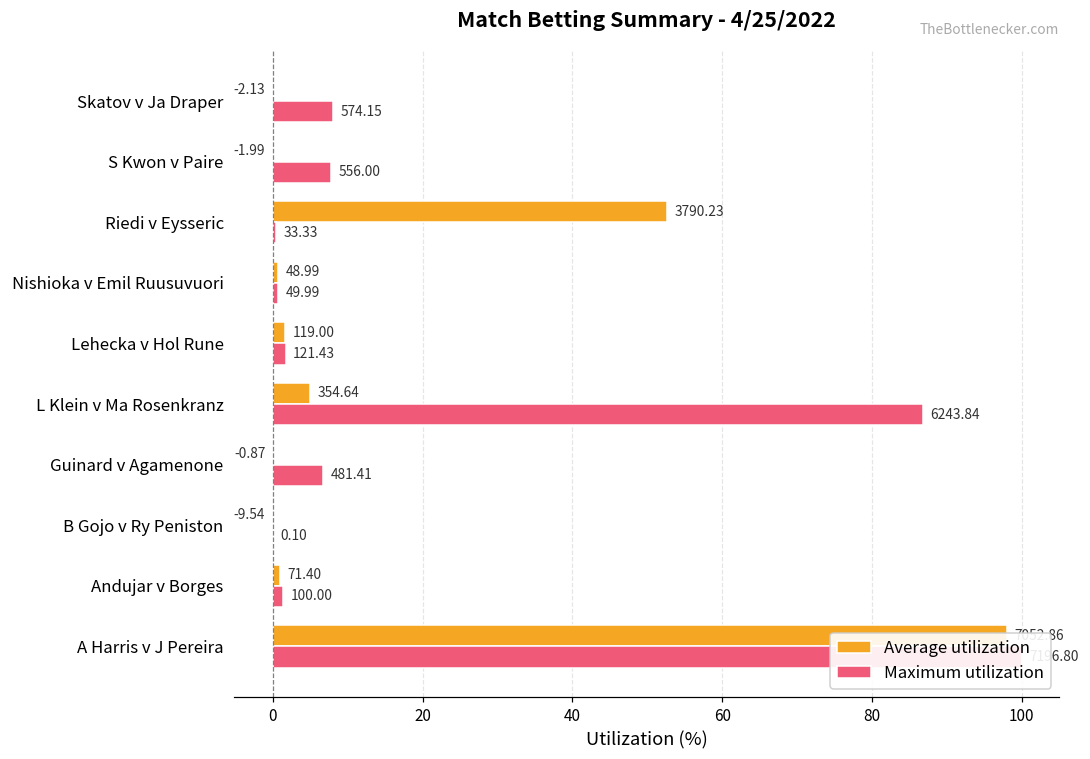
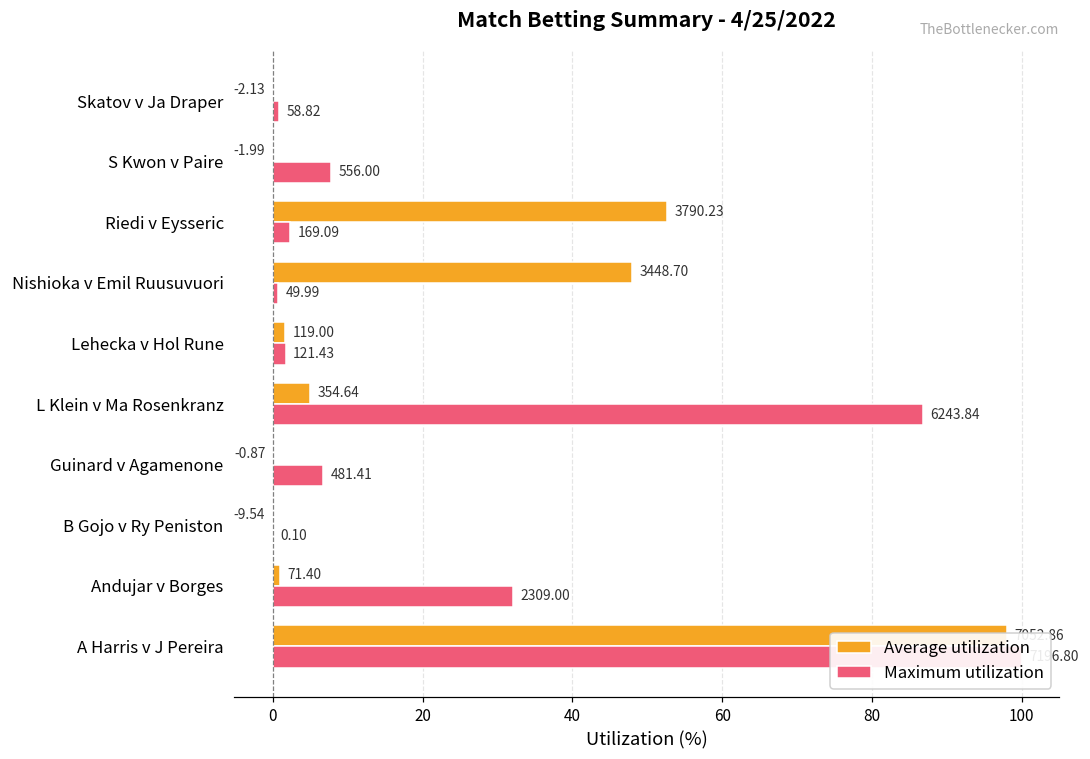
Maximum utilization, Skatov v Ja Draper: 574.15 -> 58.82
Maximum utilization, Riedi v Eysseric: 33.33 -> 169.09
Average utilization, Nishioka v Emil Ruusuvuori: 48.99 -> 3448.70
Maximum utilization, Andujar v Borges: 100.00 -> 2309.00
